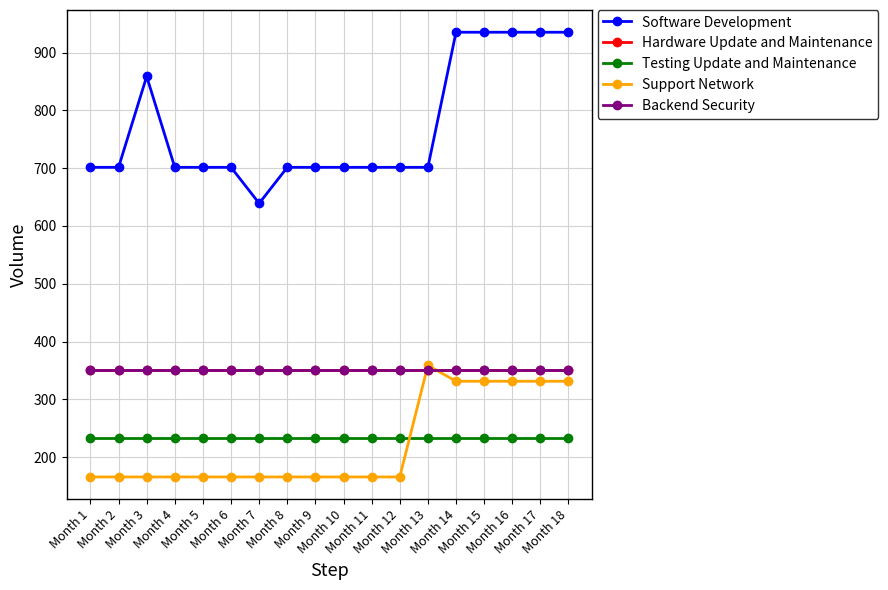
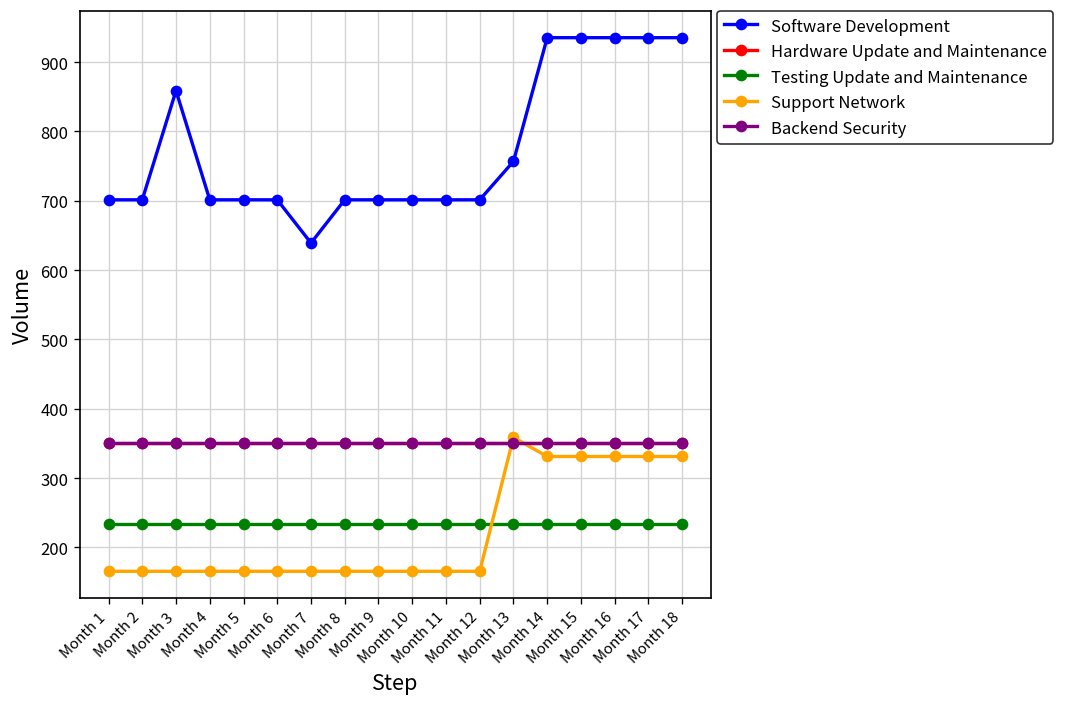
Software Development, Month 13: 700 -> 760
